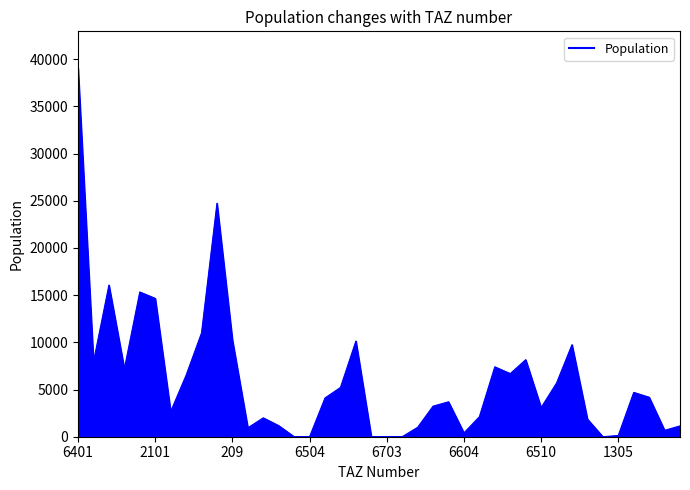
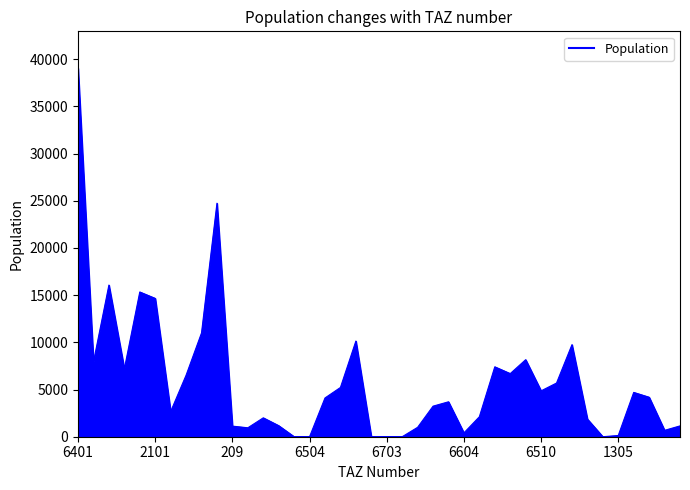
209: 10000 -> 1000
6510: 3000 -> 5000
